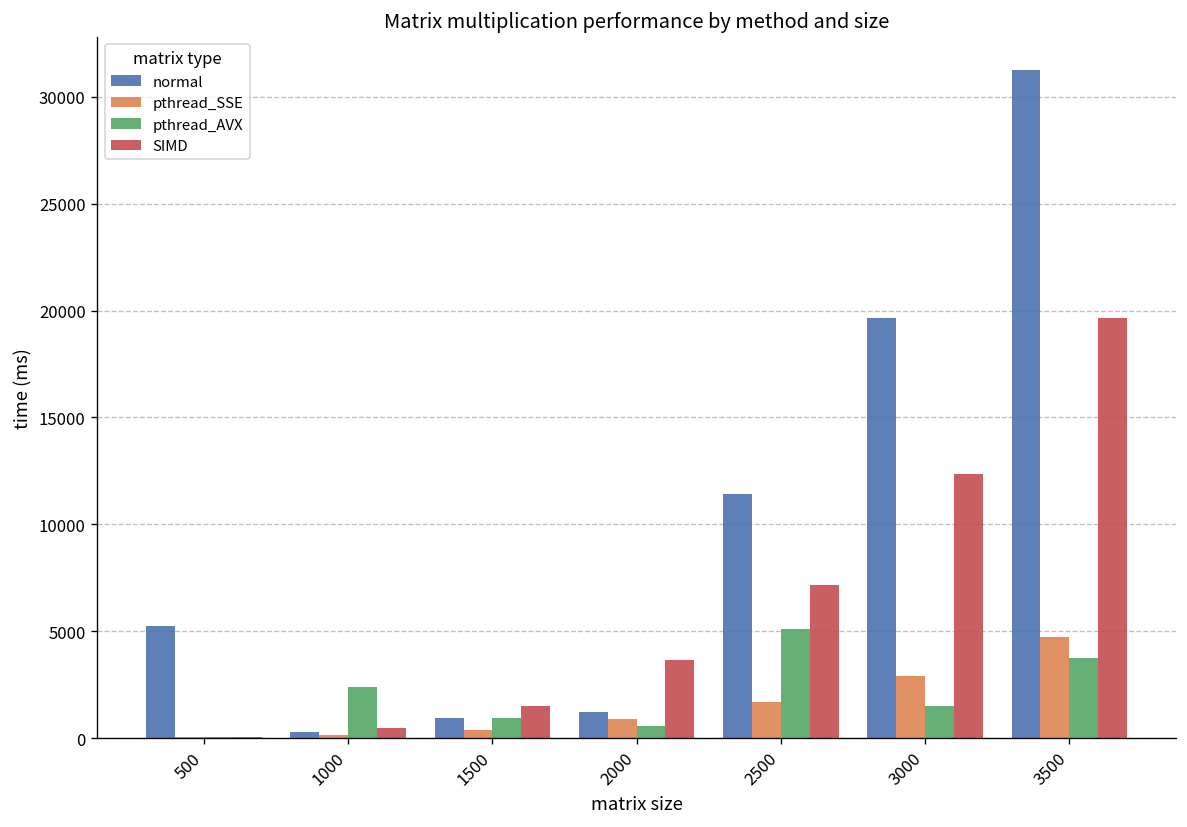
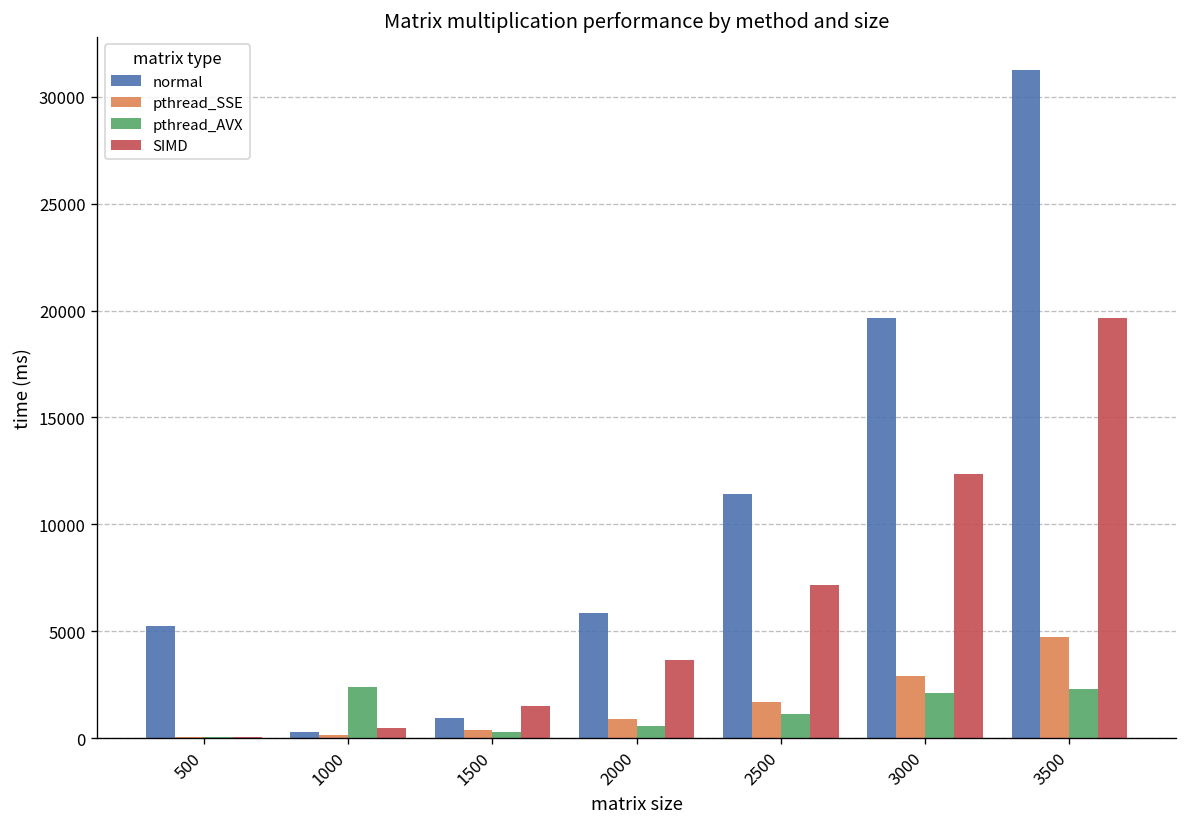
pthread_AVX, 1500: 900 -> 300
normal, 2000: 1200 -> 5800
pthread_AVX, 2500: 5100 -> 1100
pthread_AVX, 3000: 1500 -> 2100
pthread_AVX, 3500: 3800 -> 2300
